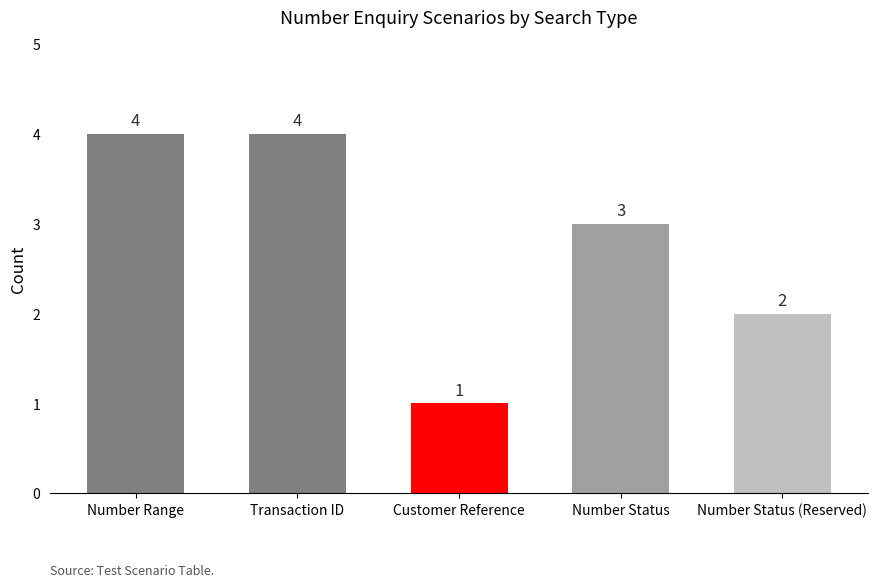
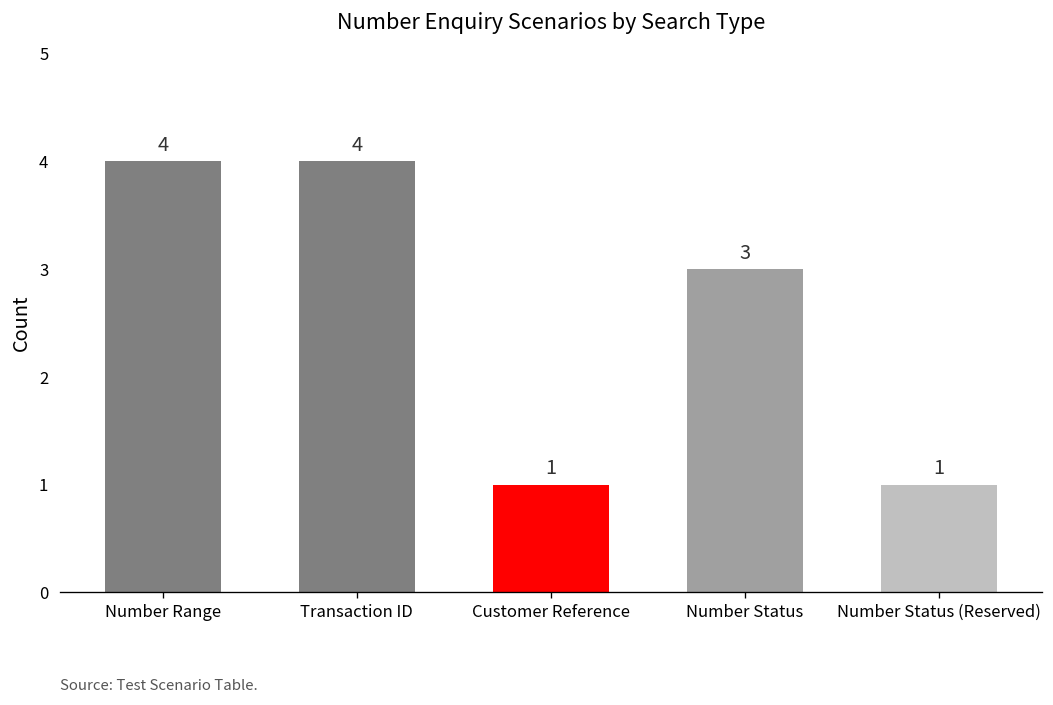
Number Status (Reserved): 2 -> 1
